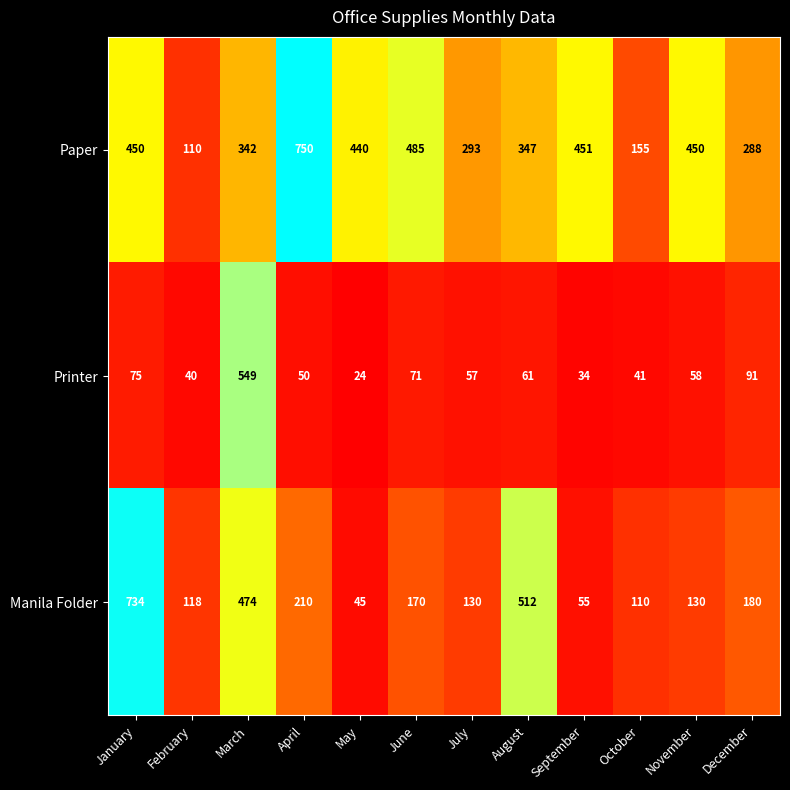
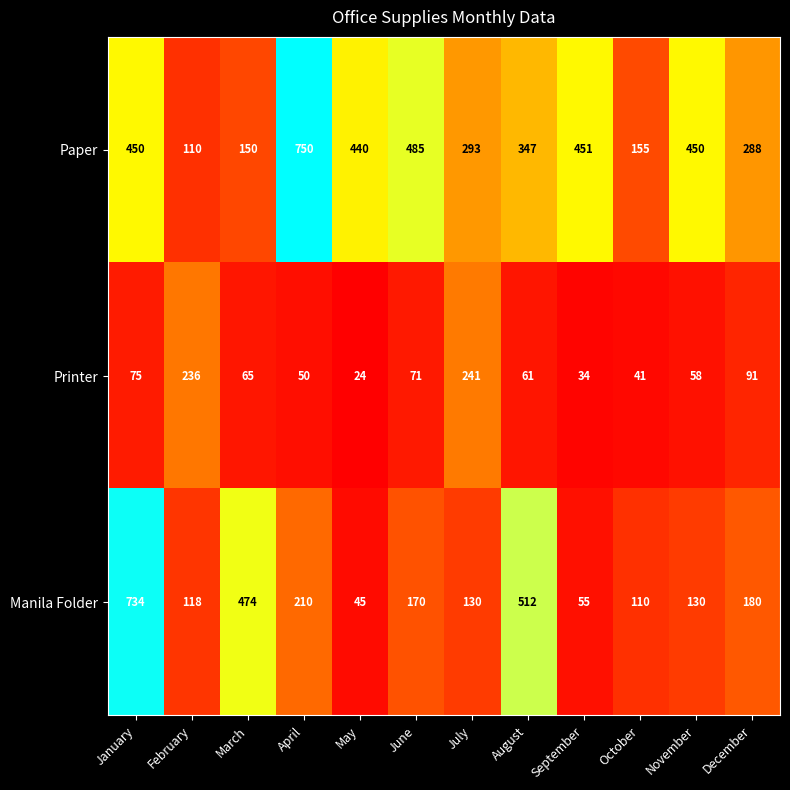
Paper, March: 342 -> 150
Printer, February: 40 -> 236
Printer, March: 549 -> 65
Printer, July: 57 -> 241
